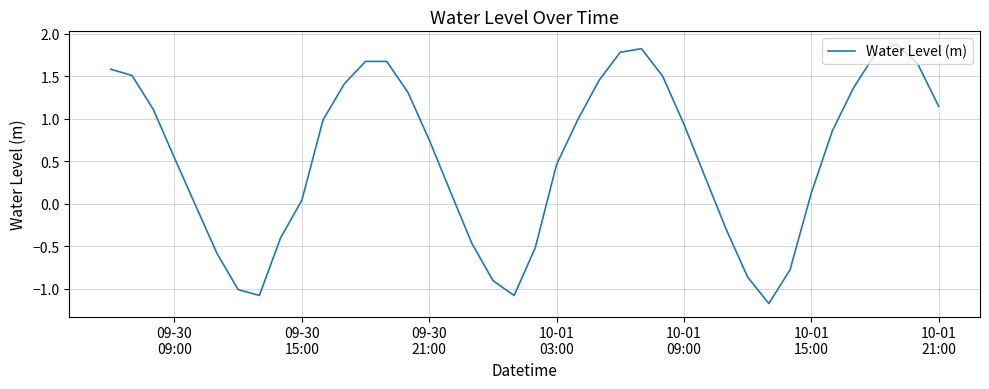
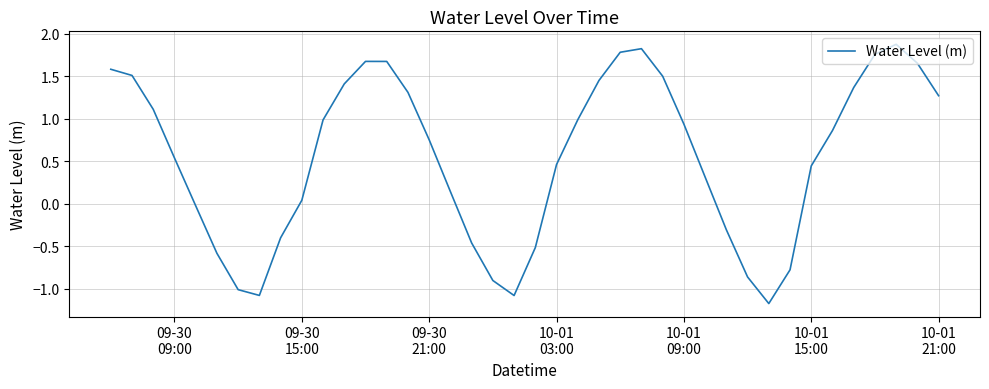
10-01 15:00: 0.1 -> 0.4
10-01 21:00: 1.1 -> 1.3
